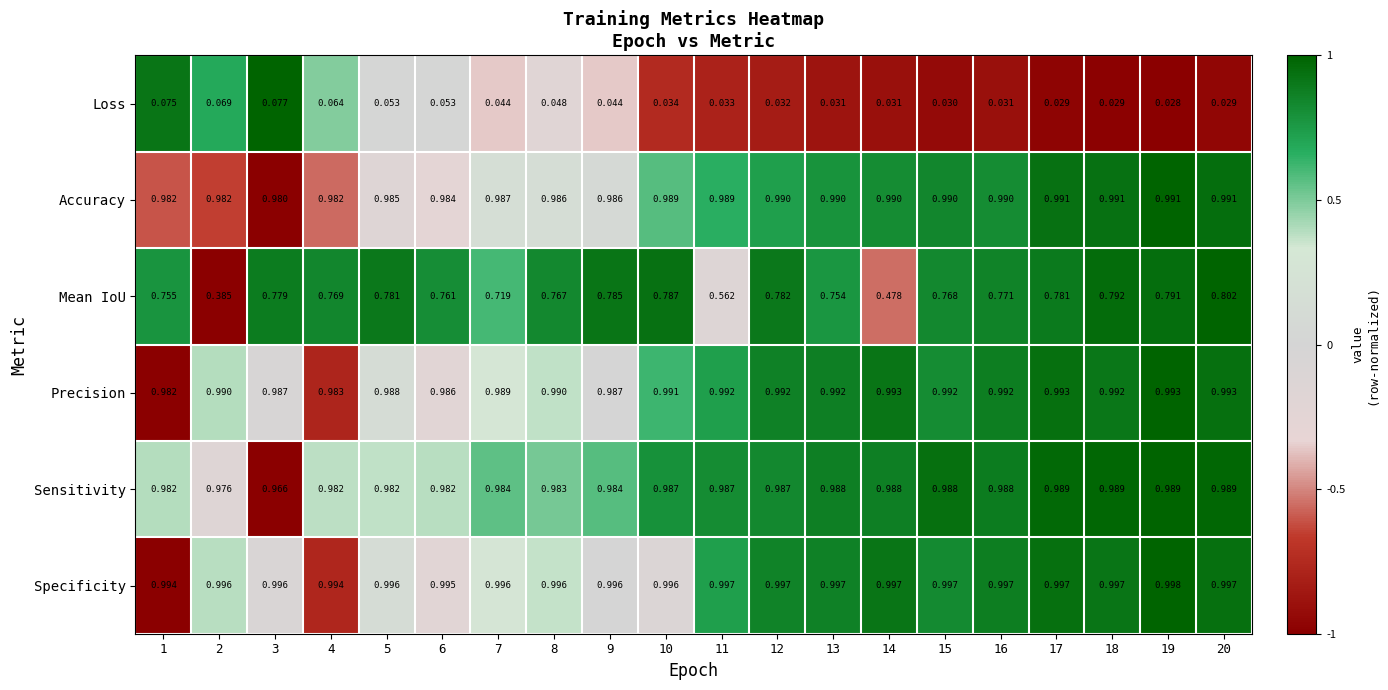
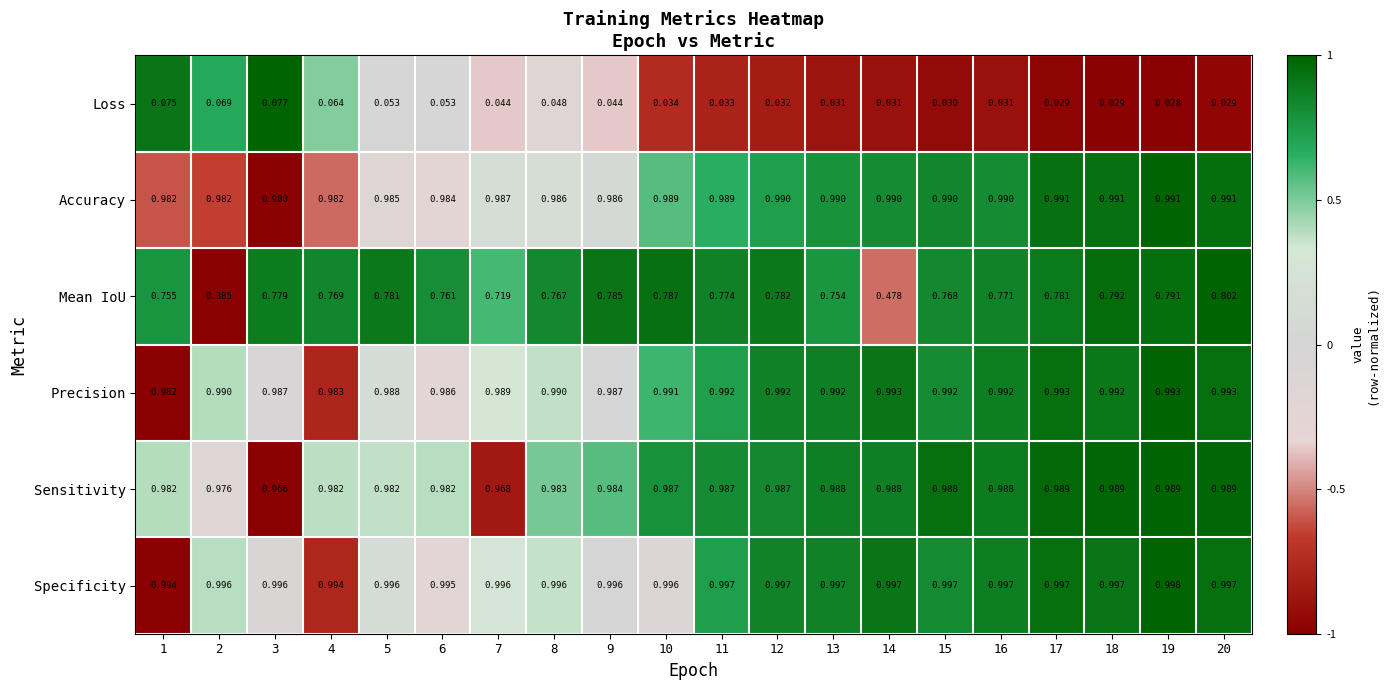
Mean IoU, 11: 0.562 -> 0.774
Sensitivity, 7: 0.984 -> 0.968
